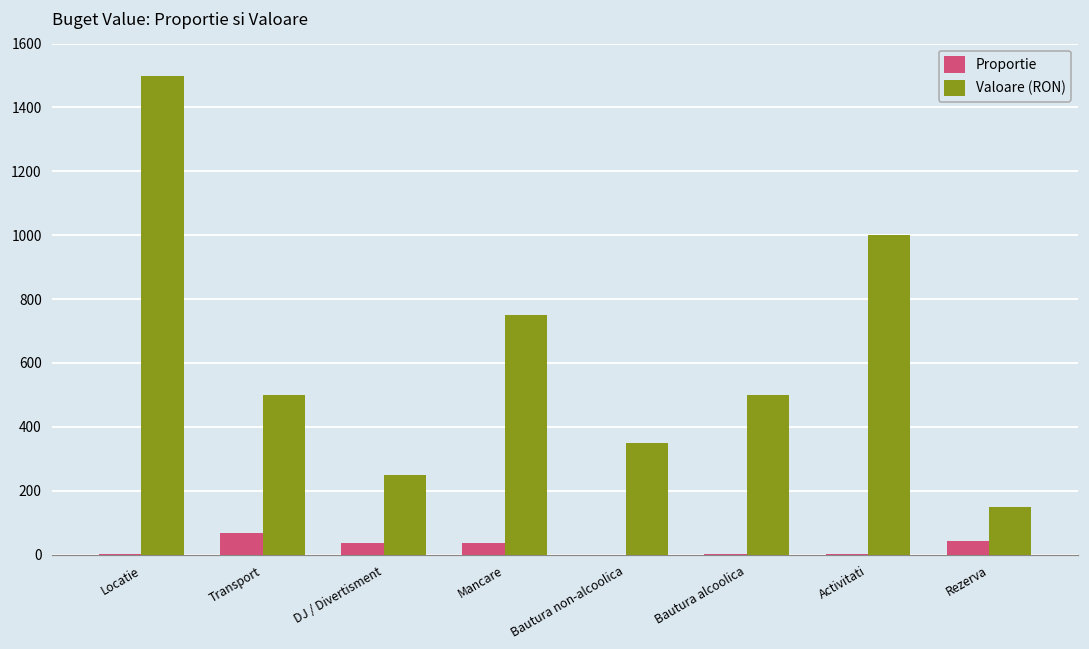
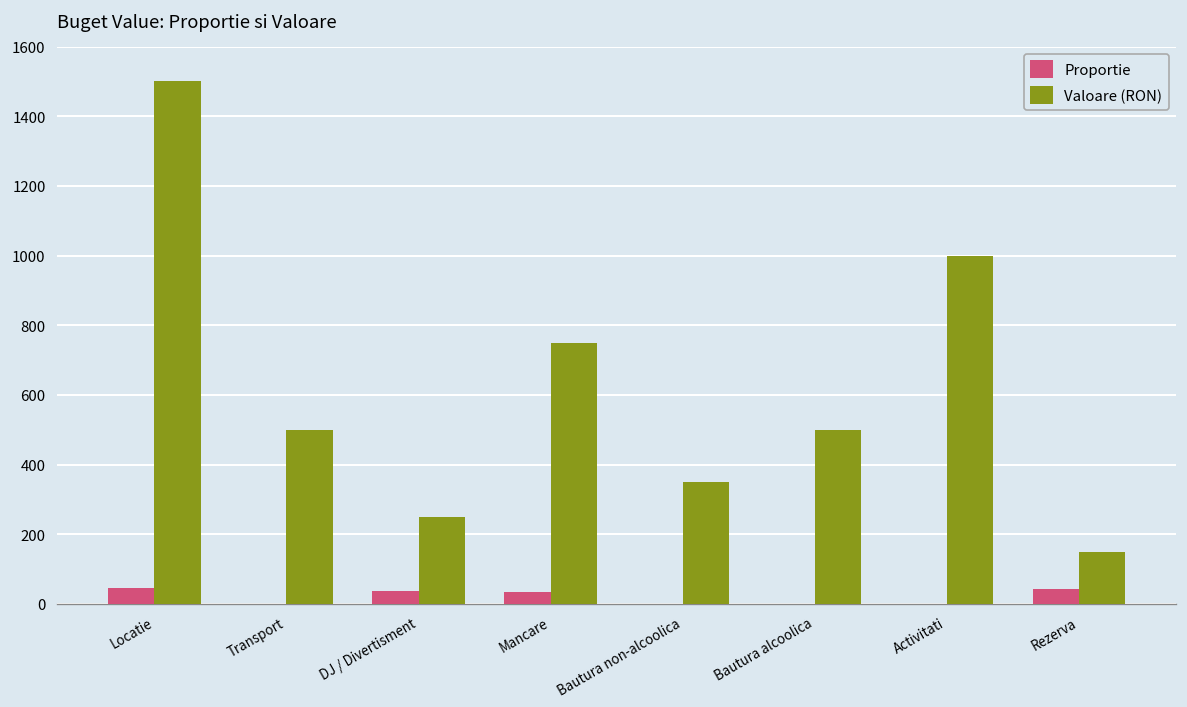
Proportie, Locatie: 0 -> 40
Proportie, Transport: 70 -> 0
